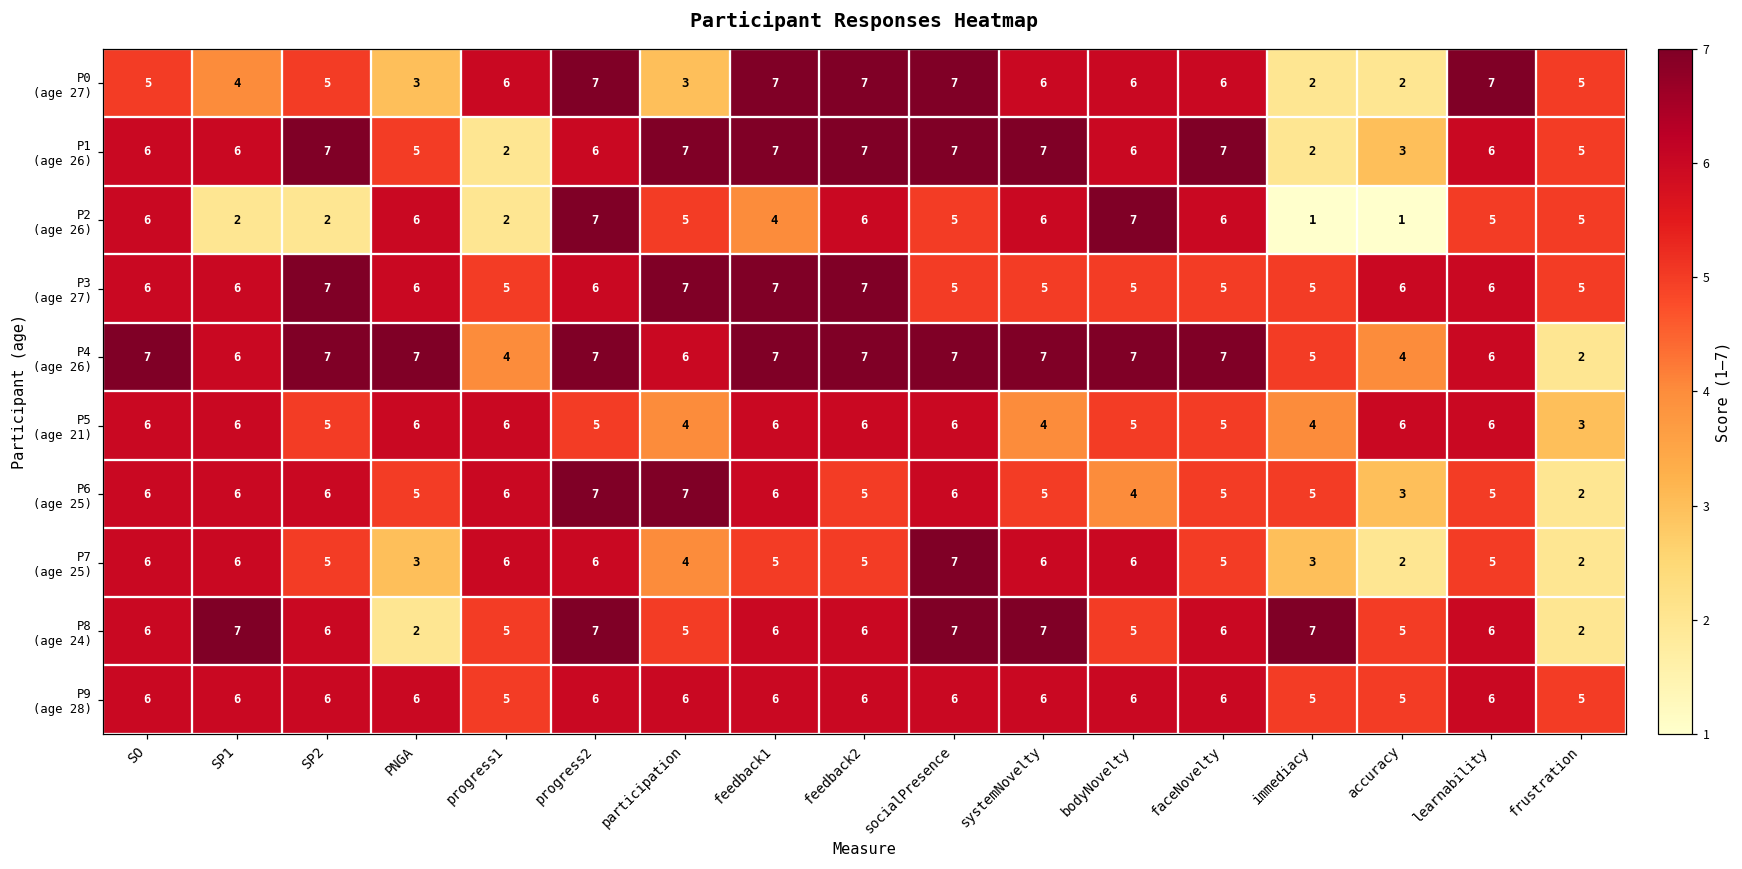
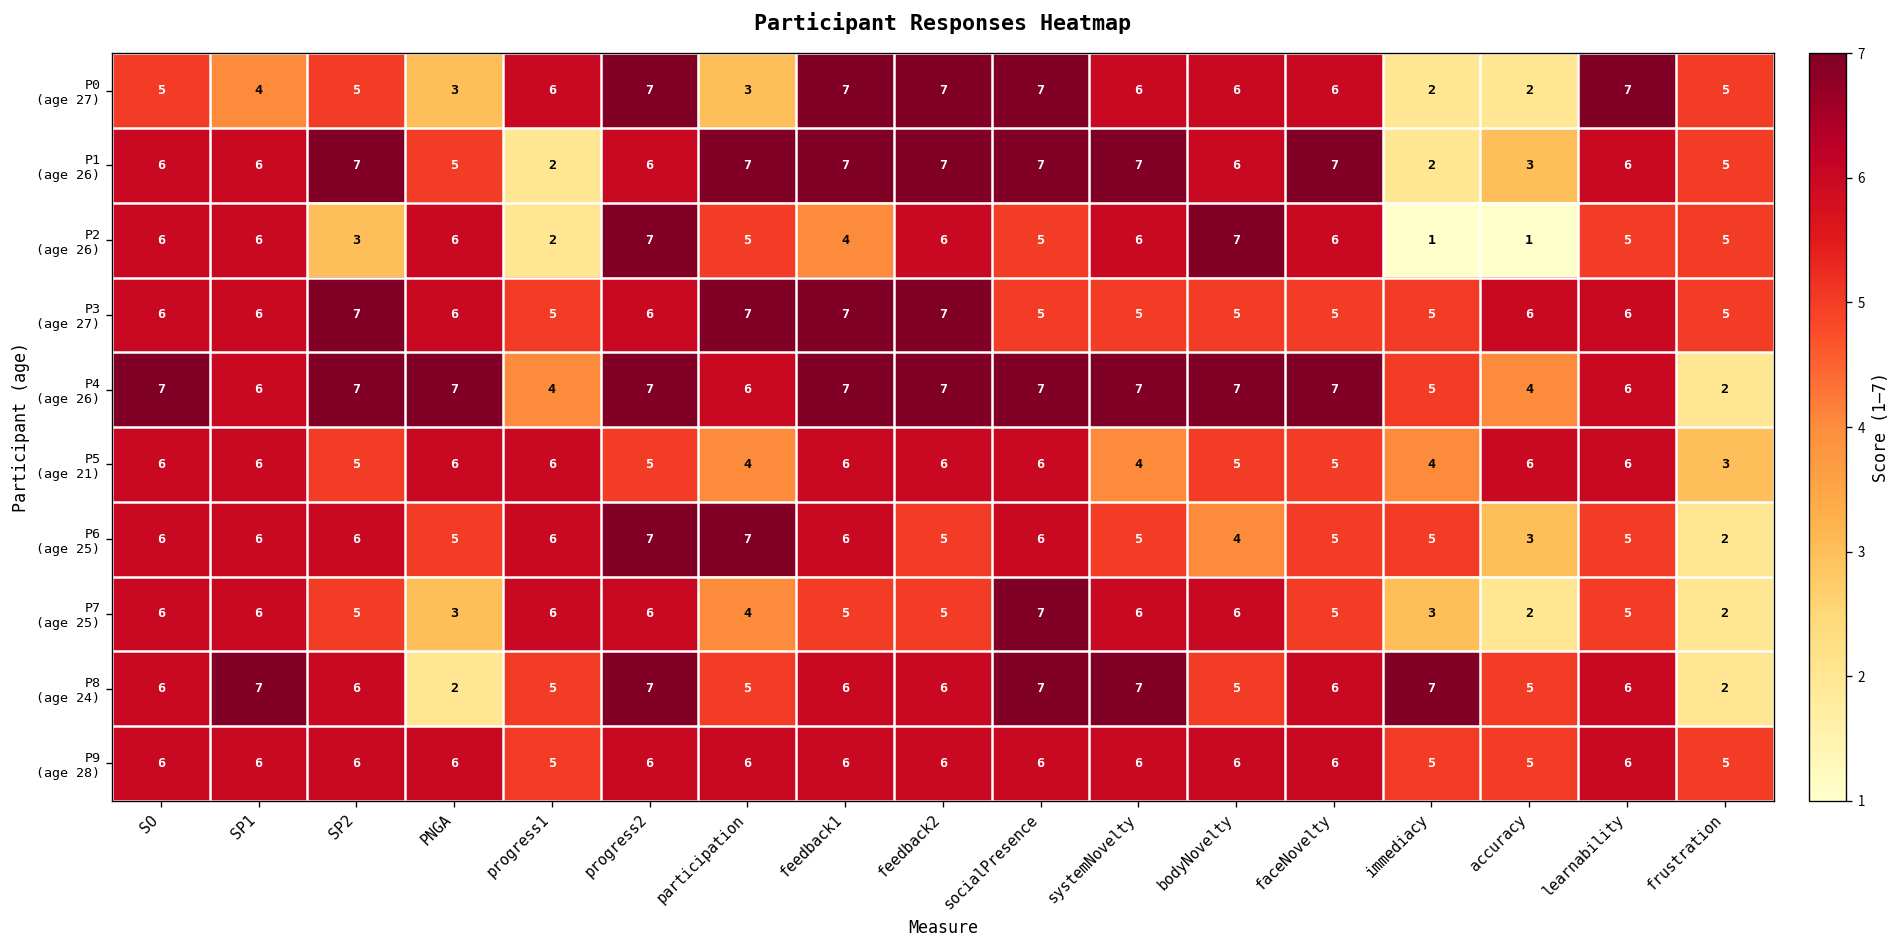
P2 (age 26), SP1: 2 -> 6
P2 (age 26), SP2: 2 -> 3
